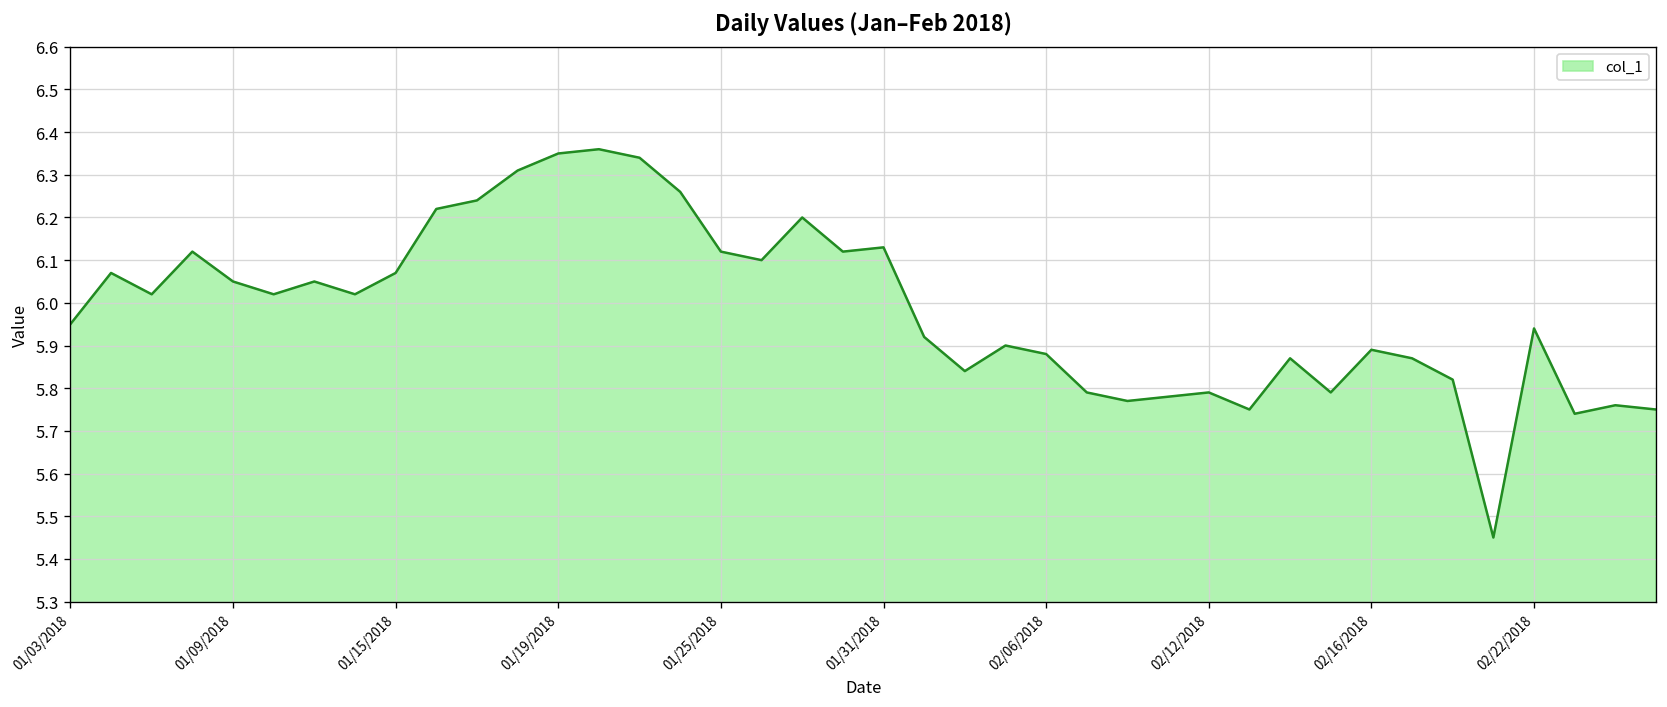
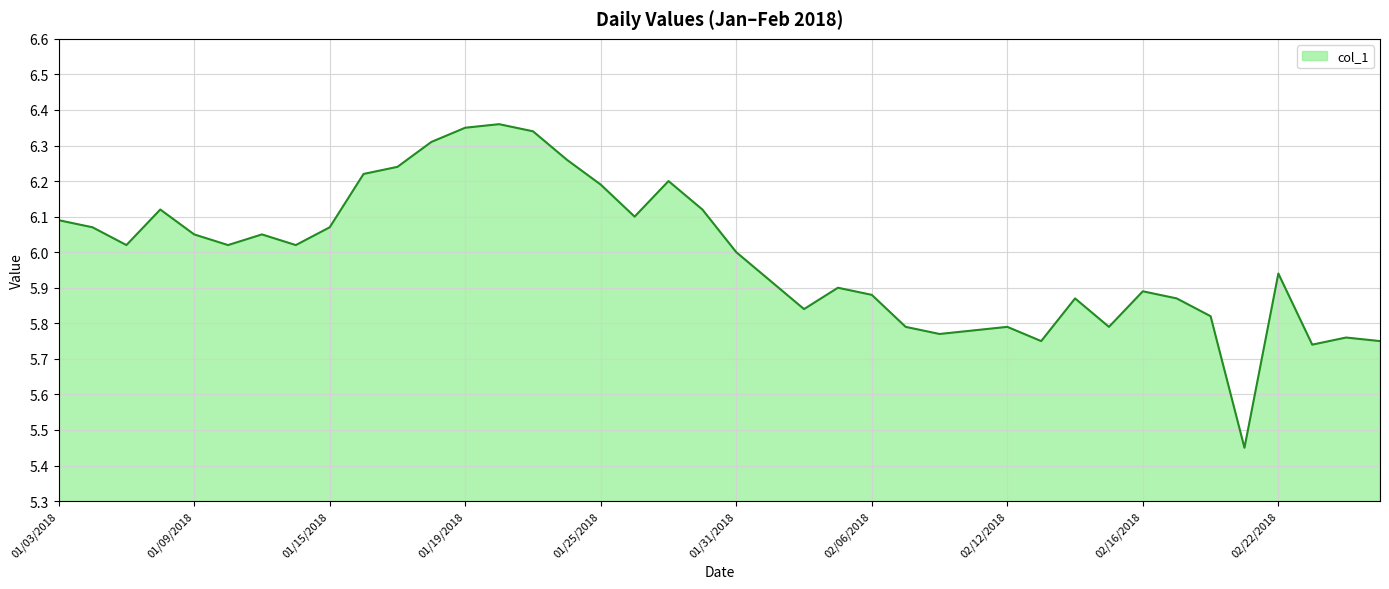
01/03/2018: 5.95 -> 6.09
01/25/2018: 6.12 -> 6.19
01/31/2018: 6.13 -> 6.00
